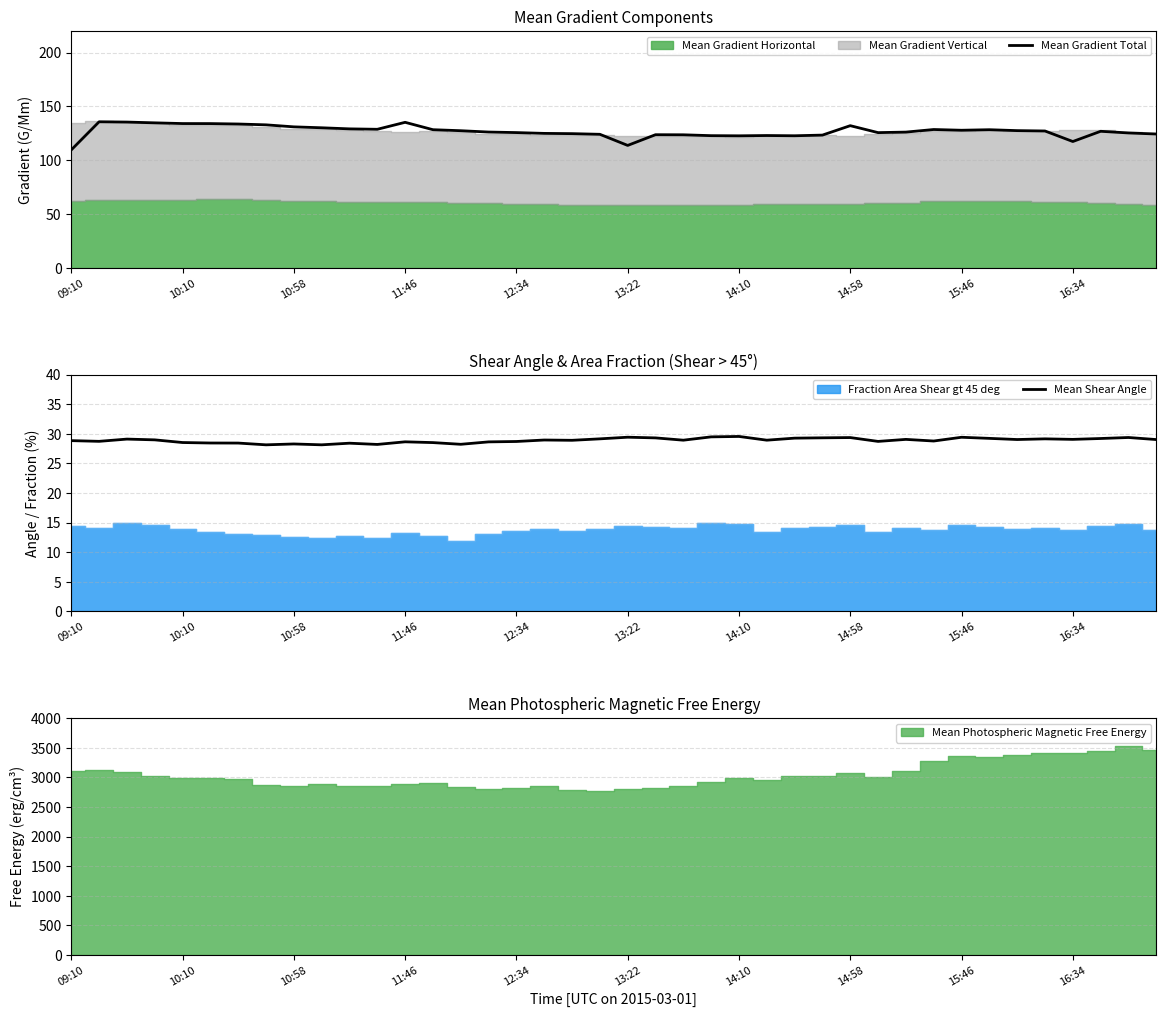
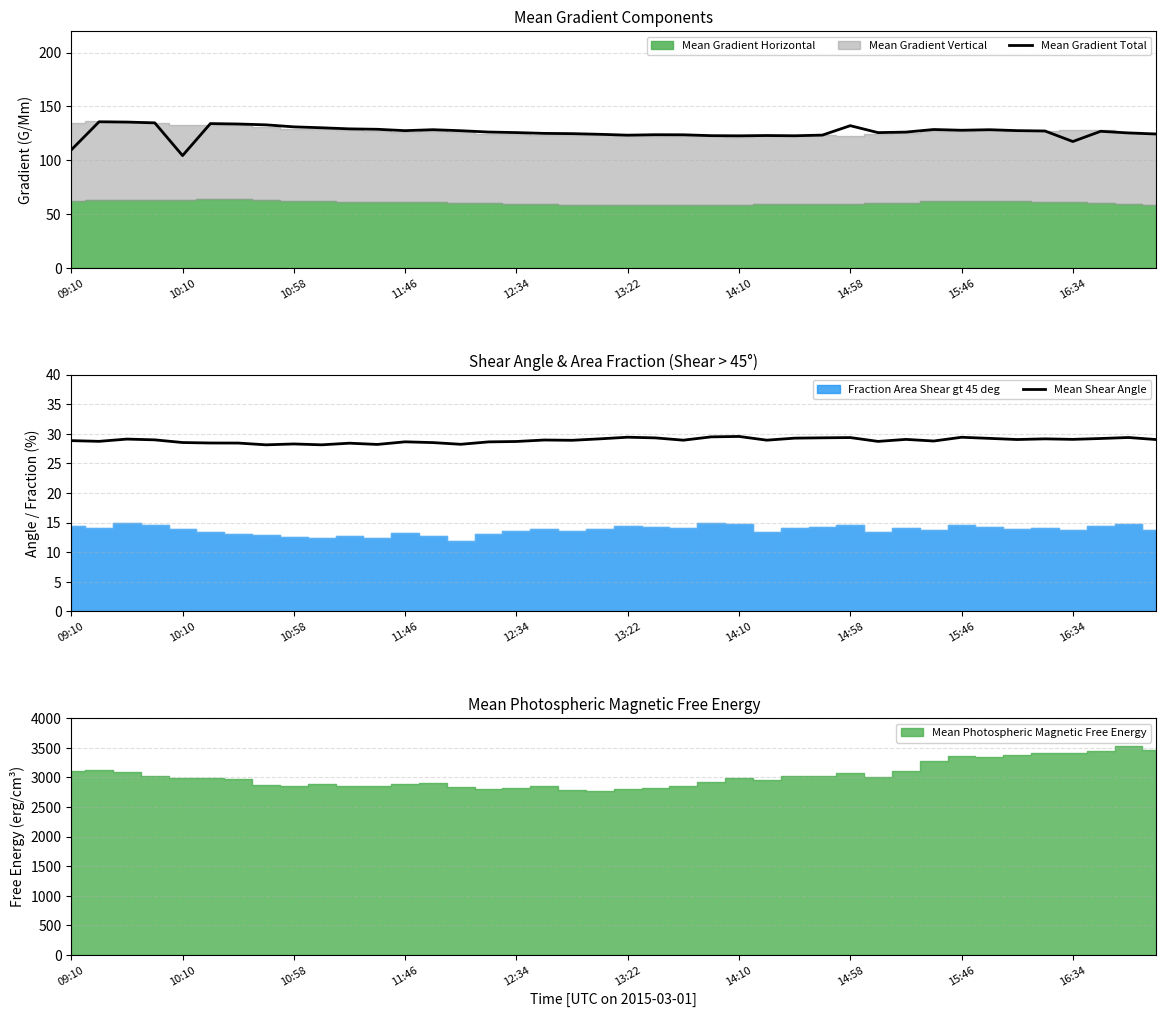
Mean Gradient Components, Mean Gradient Total, 10:10: 134 -> 104
Mean Gradient Components, Mean Gradient Total, 11:46: 135 -> 127
Mean Gradient Components, Mean Gradient Total, 13:22: 114 -> 123
